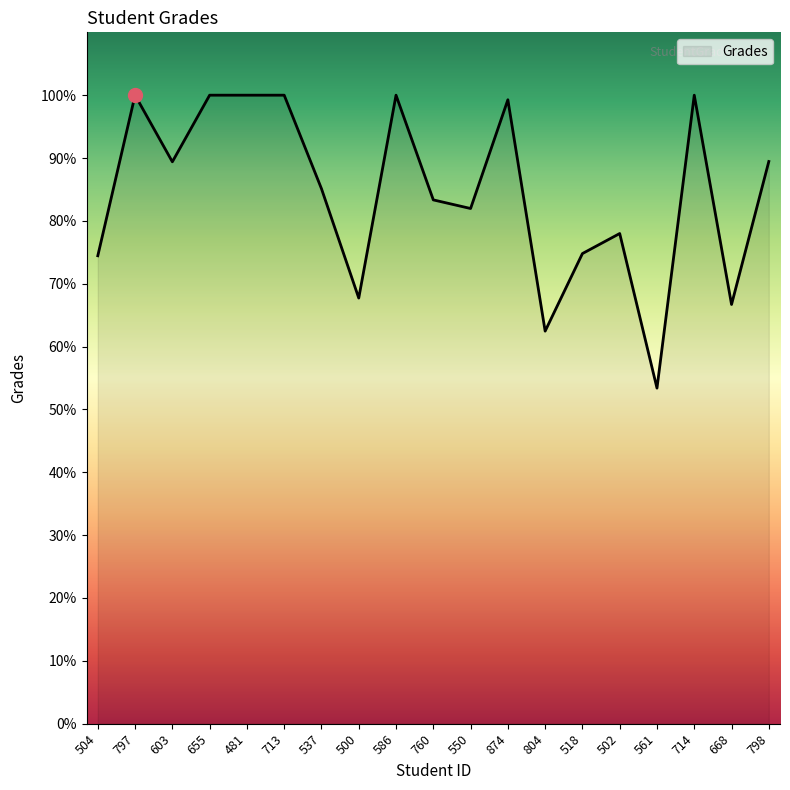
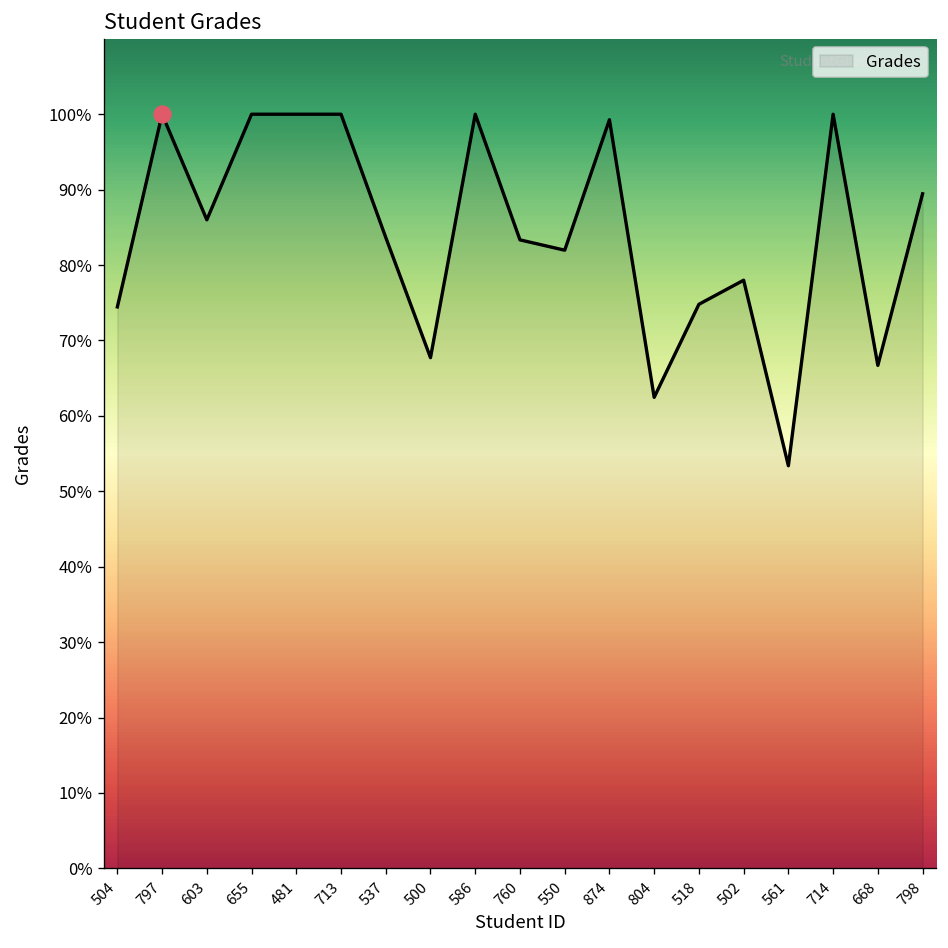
Grades, 603: 89% -> 86%
Grades, 537: 85% -> 84%
